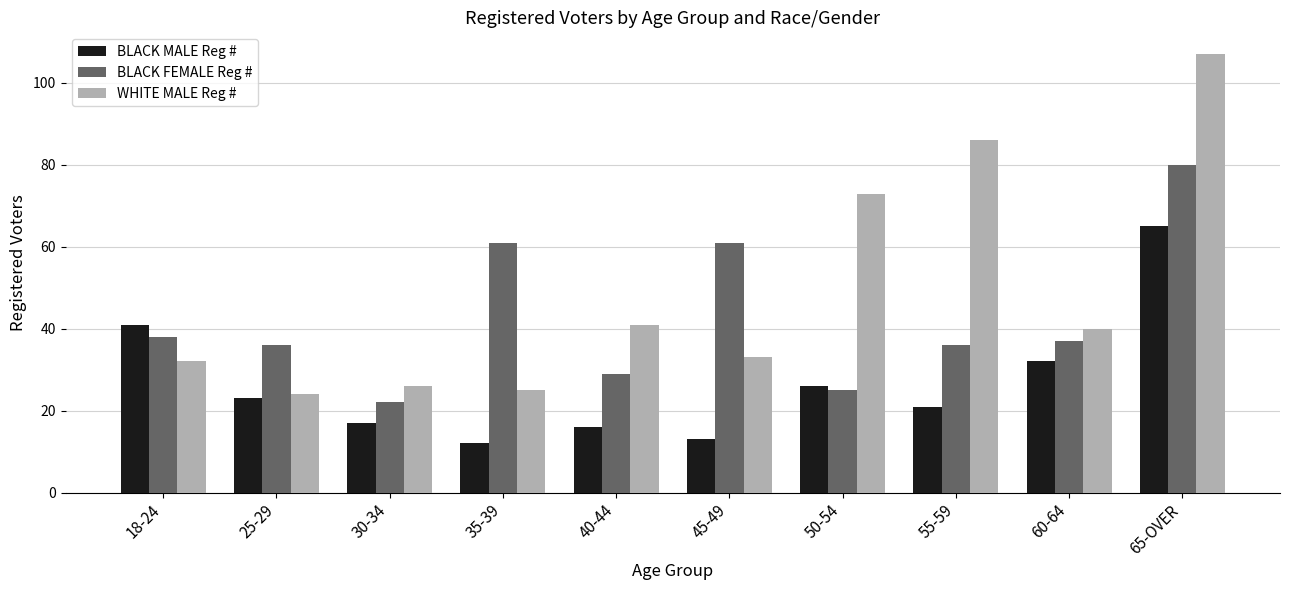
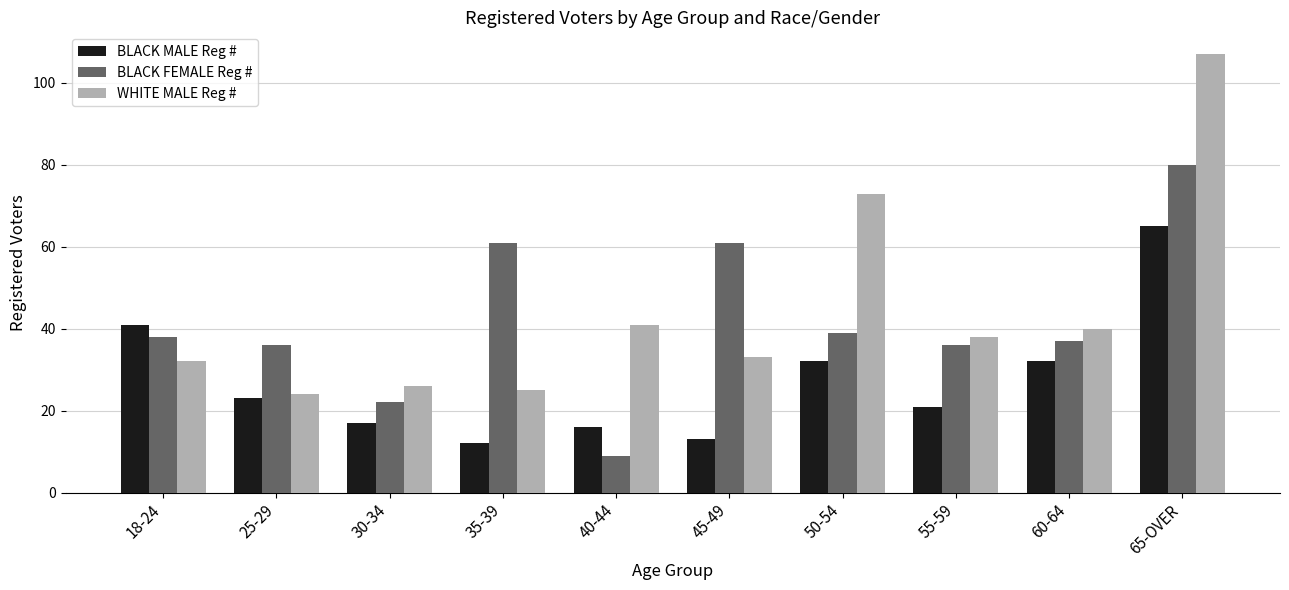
BLACK FEMALE Reg #, 40-44: 29 -> 9
BLACK MALE Reg #, 50-54: 26 -> 32
BLACK FEMALE Reg #, 50-54: 25 -> 39
WHITE MALE Reg #, 55-59: 86 -> 38
